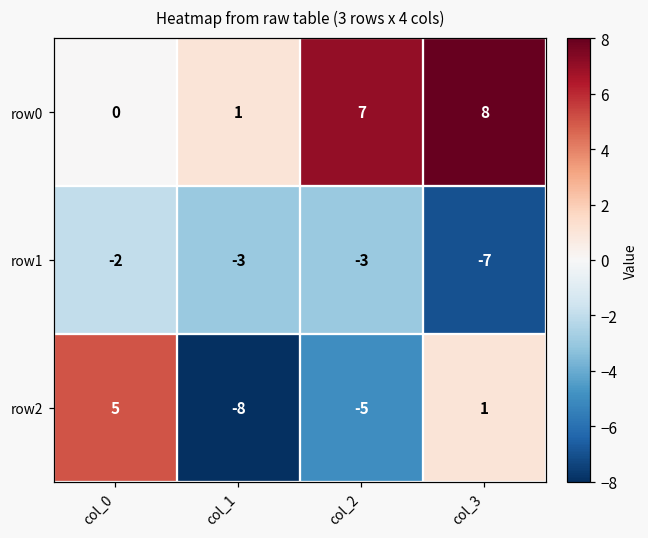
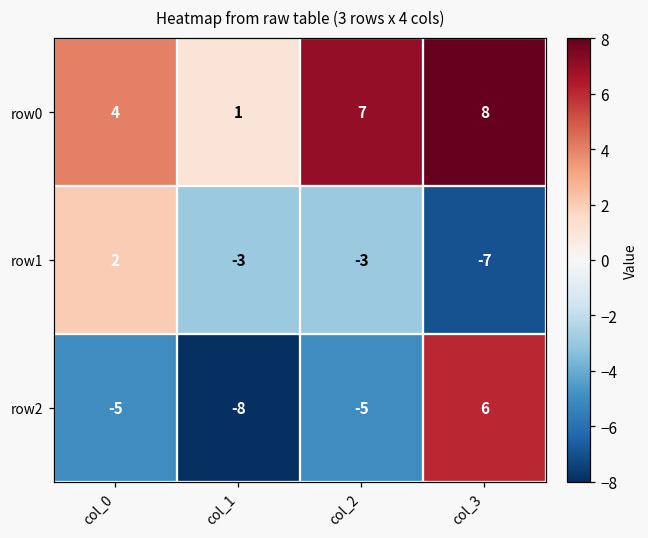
row0, col_0: 0 -> 4
row1, col_0: -2 -> 2
row2, col_0: 5 -> -5
row2, col_3: 1 -> 6
